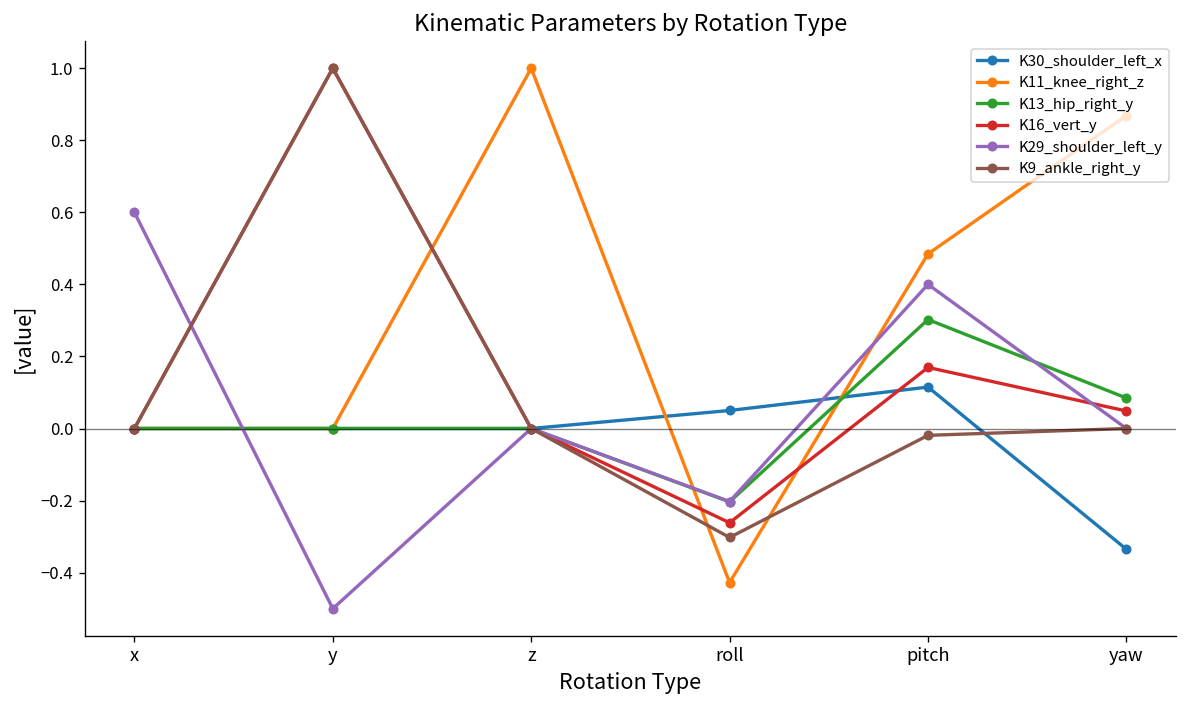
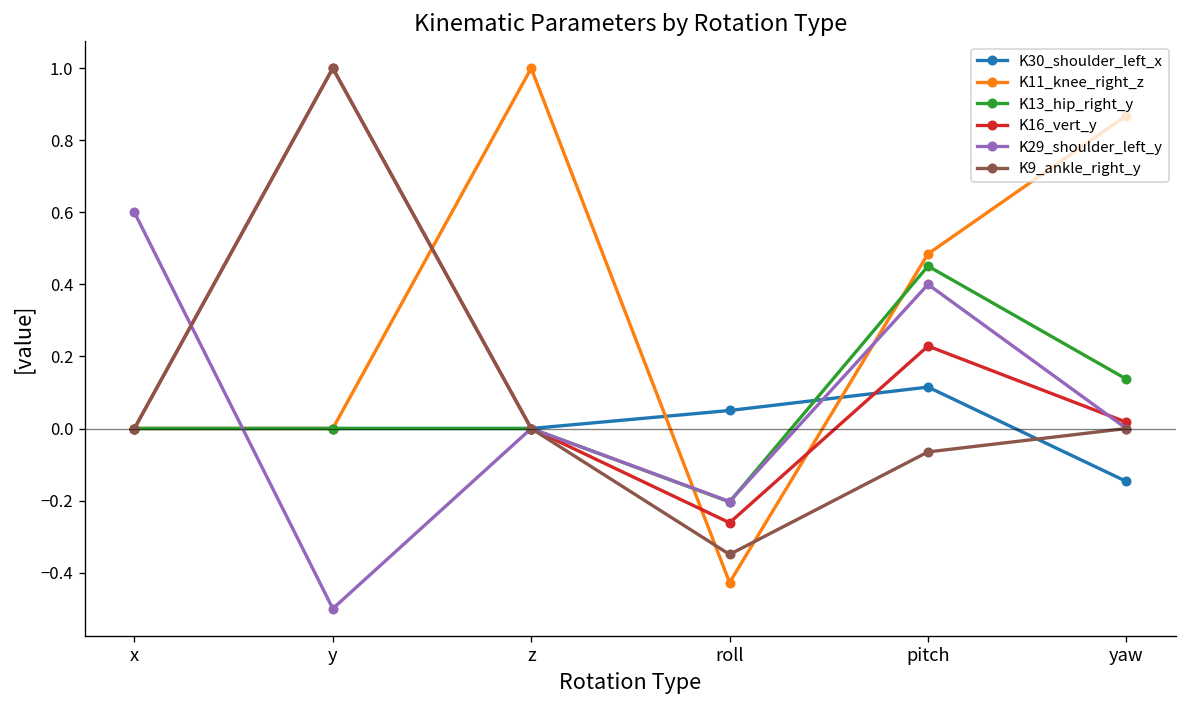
K9_ankle_right_y, roll: -0.30 -> -0.35
K13_hip_right_y, pitch: 0.30 -> 0.45
K16_vert_y, pitch: 0.17 -> 0.23
K9_ankle_right_y, pitch: -0.02 -> -0.06
K30_shoulder_left_x, yaw: -0.34 -> -0.15
K13_hip_right_y, yaw: 0.08 -> 0.14
K16_vert_y, yaw: 0.05 -> 0.02
